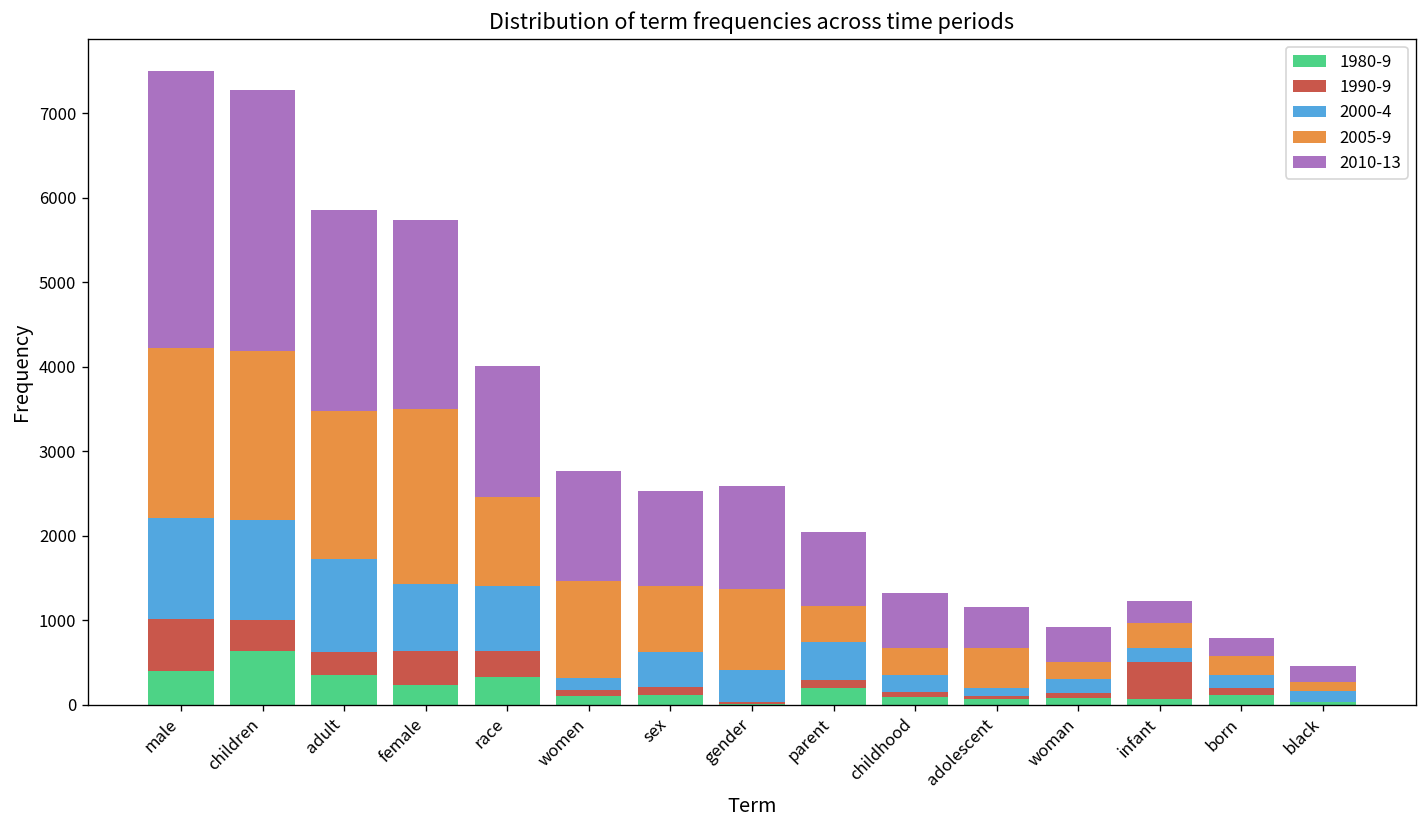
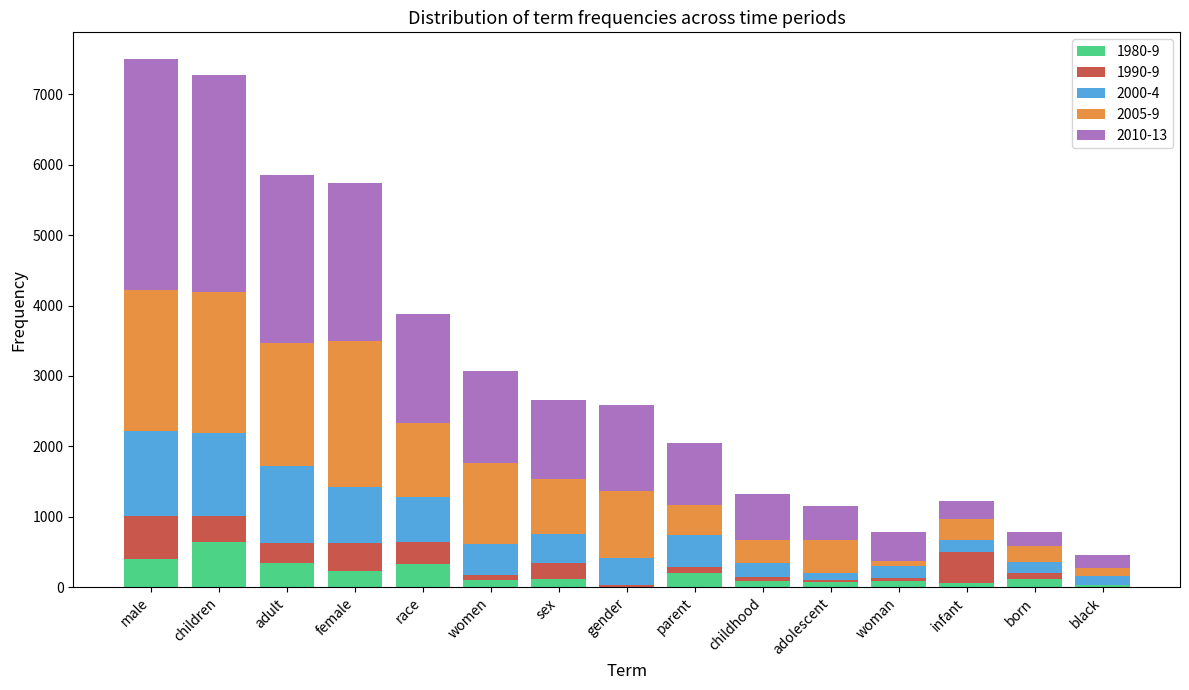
2000-4, race: 800 -> 600
2000-4, women: 100 -> 400
1990-9, sex: 100 -> 200
2005-9, woman: 200 -> 100
